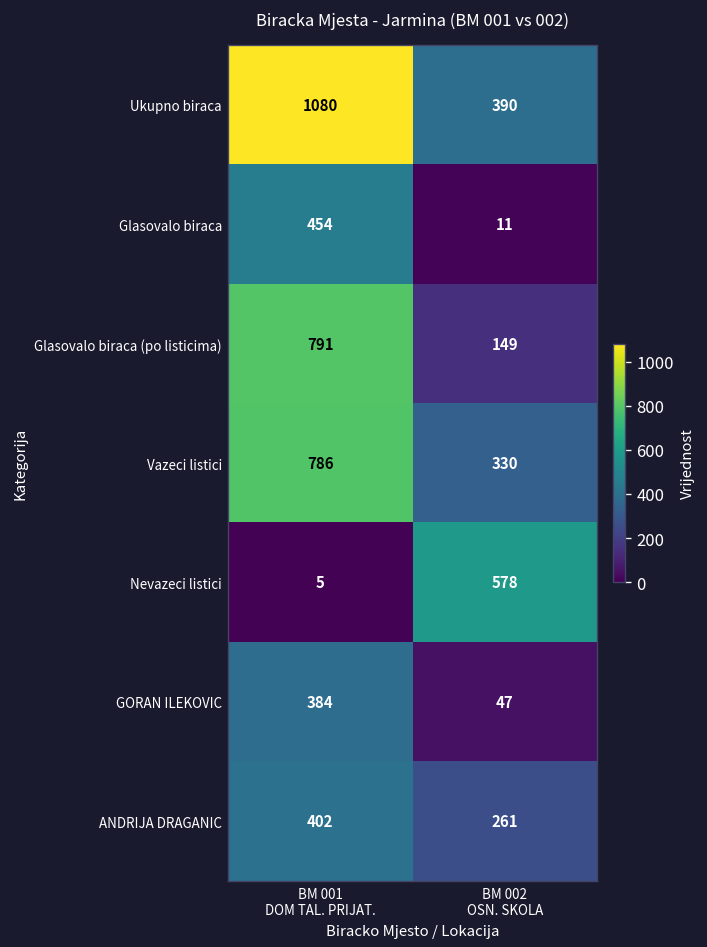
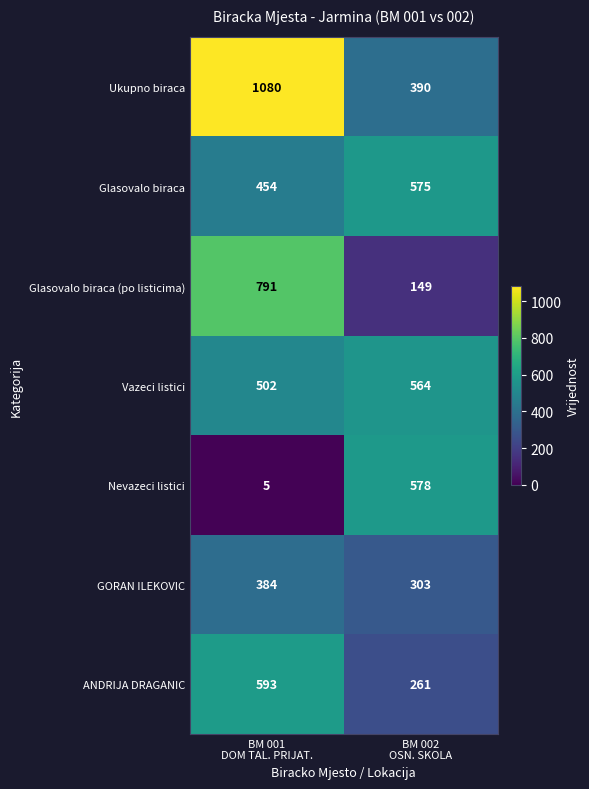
Glasovalo biraca, BM 002 OSN. SKOLA: 11 -> 575
Vazeci listici, BM 001 DOM TAL. PRIJAT.: 786 -> 502
Vazeci listici, BM 002 OSN. SKOLA: 330 -> 564
GORAN ILEKOVIC, BM 002 OSN. SKOLA: 47 -> 303
ANDRIJA DRAGANIC, BM 001 DOM TAL. PRIJAT.: 402 -> 593
